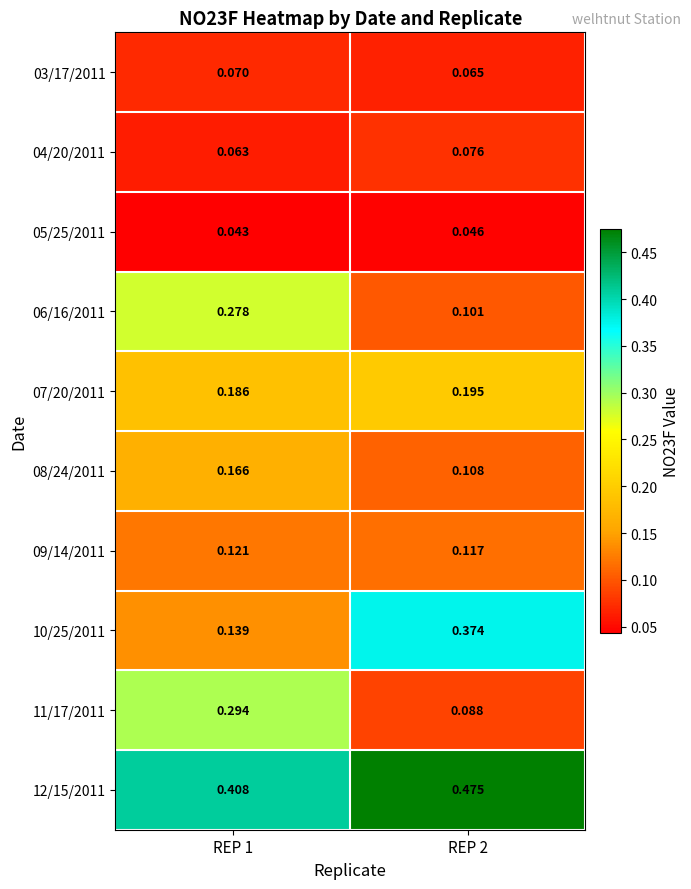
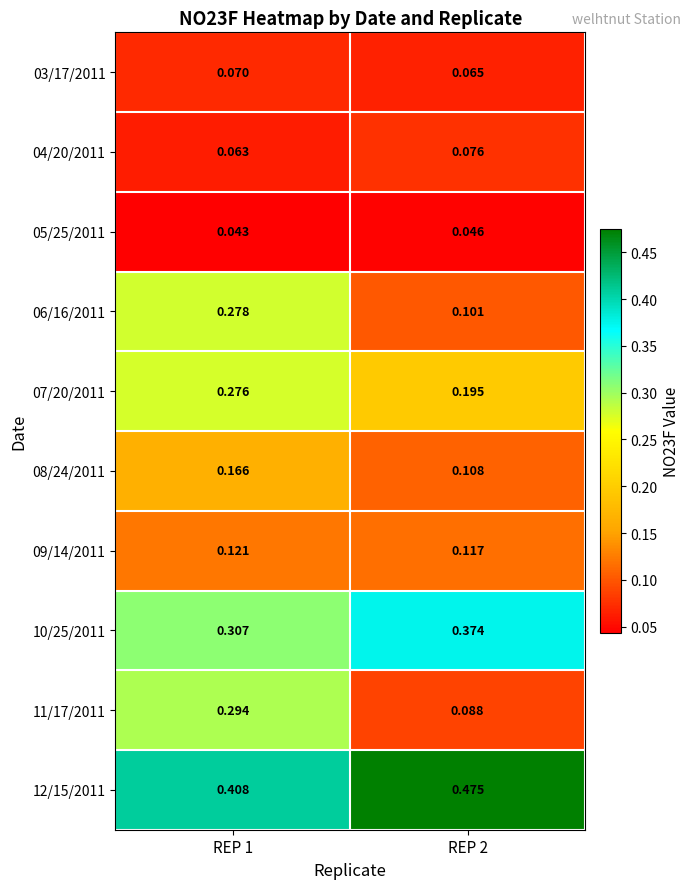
07/20/2011, REP 1: 0.186 -> 0.276
10/25/2011, REP 1: 0.139 -> 0.307
